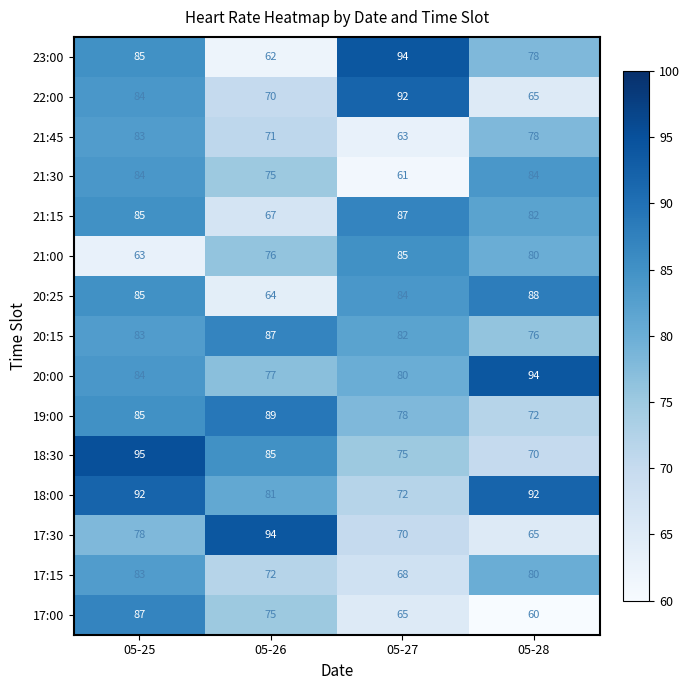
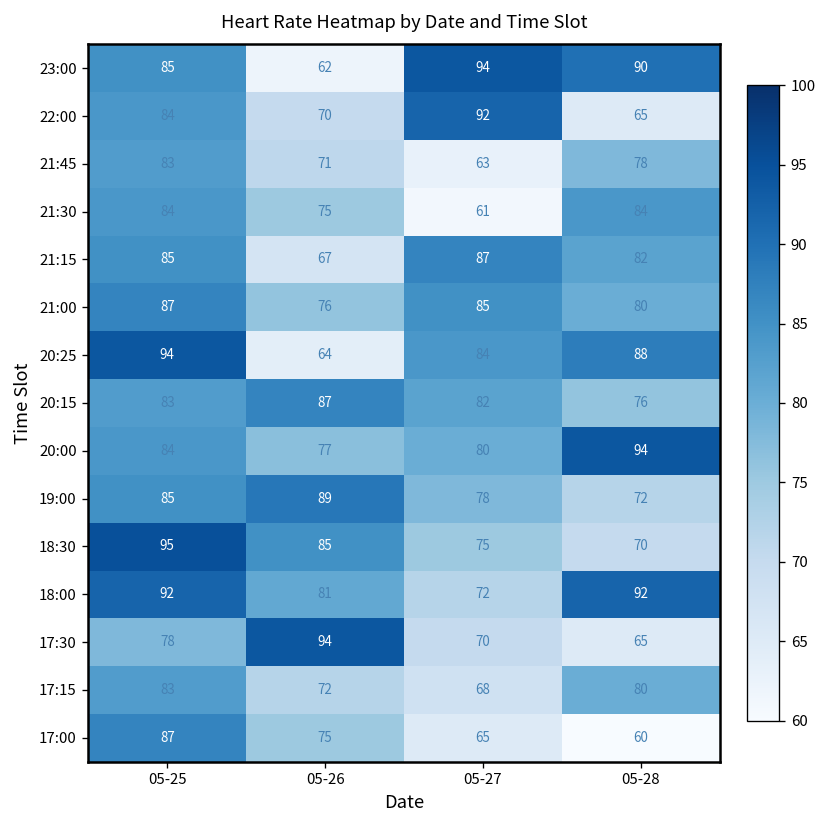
23:00, 05-28: 78 -> 90
21:00, 05-25: 63 -> 87
20:25, 05-25: 85 -> 94
